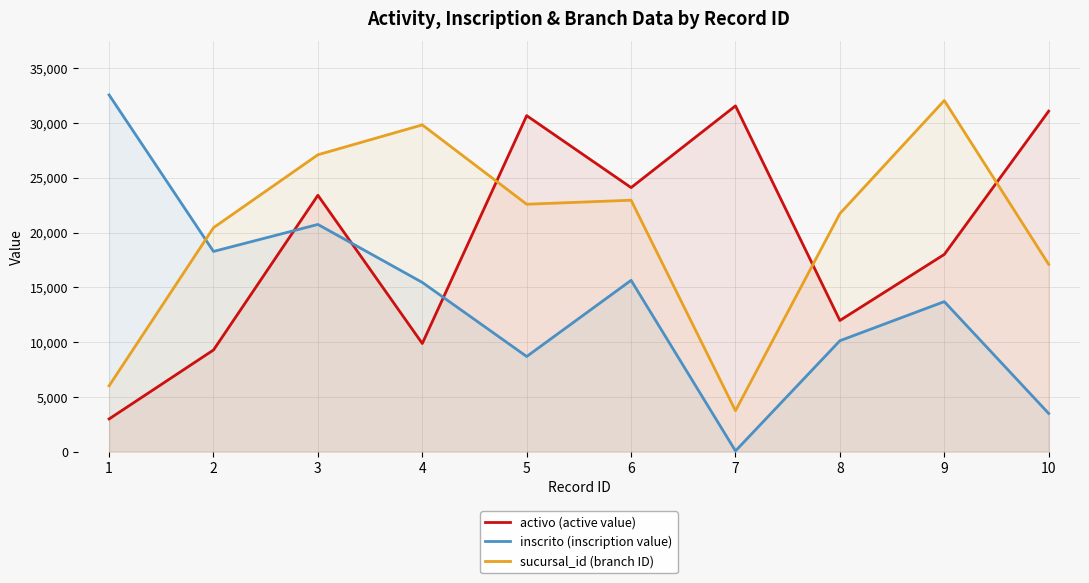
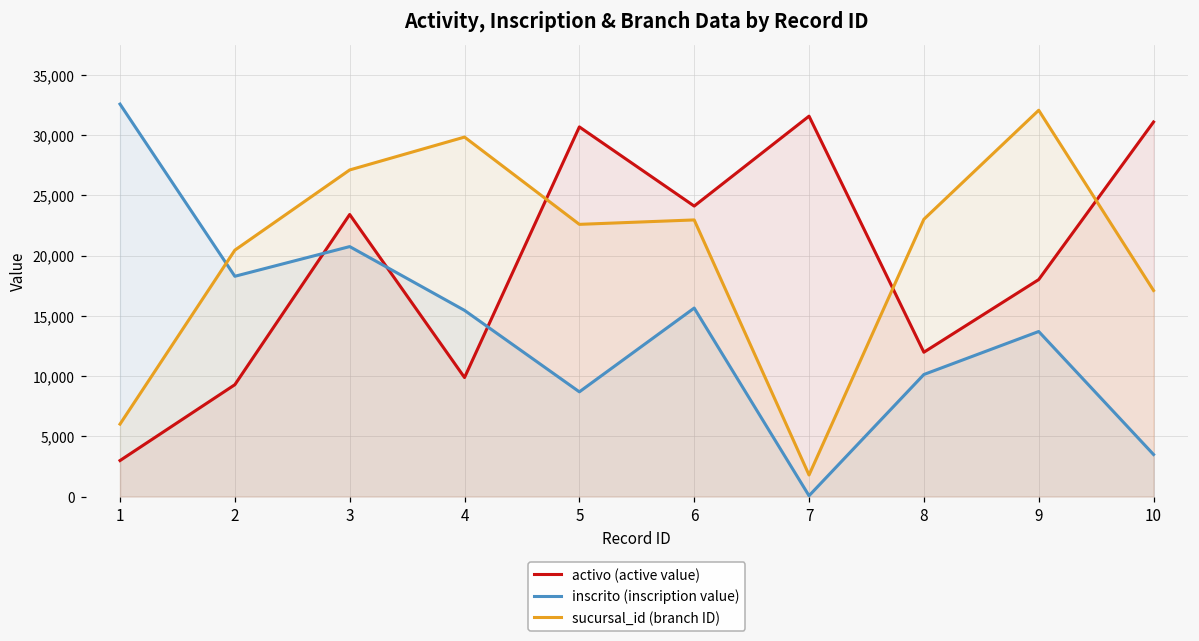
sucursal_id (branch ID), 7: 3,700 -> 1,800
sucursal_id (branch ID), 8: 21,700 -> 23,000
